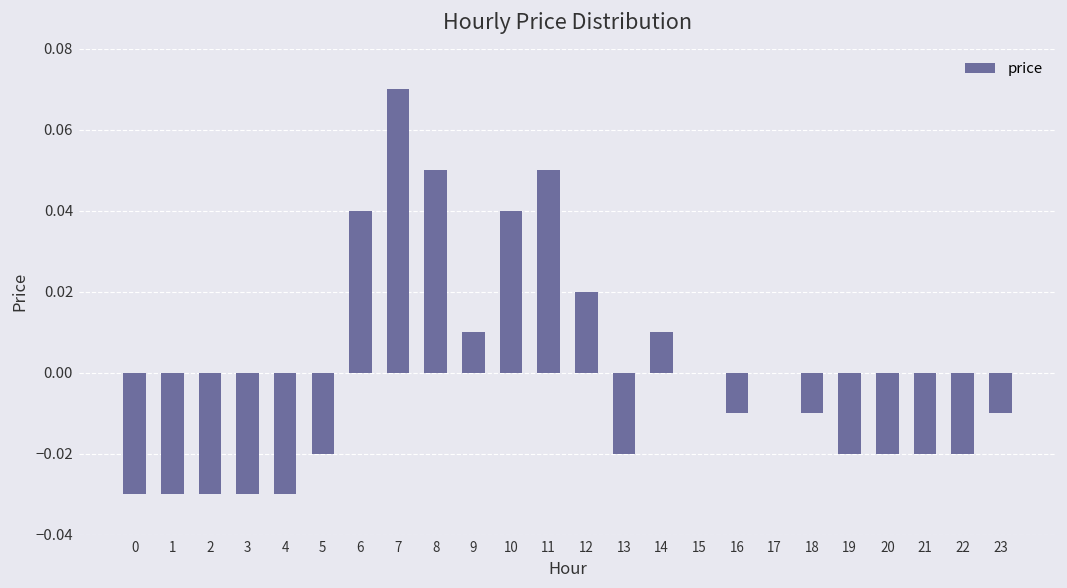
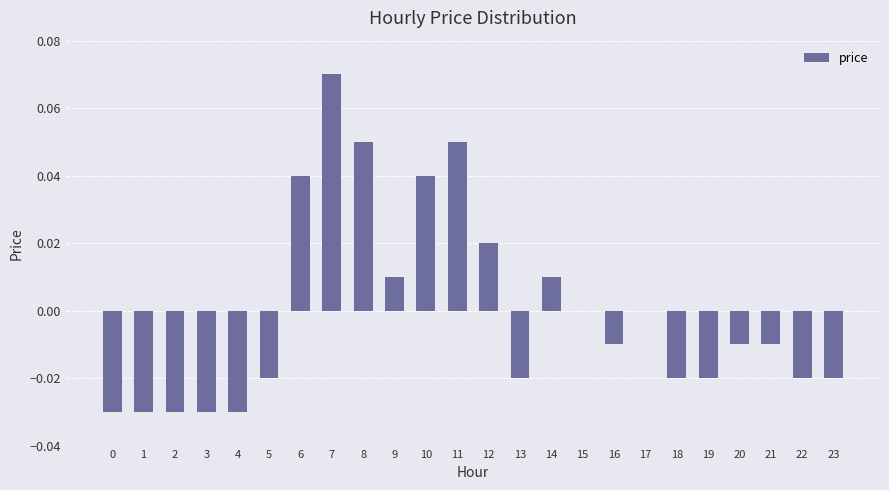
18: -0.01 -> -0.02
20: -0.02 -> -0.01
21: -0.02 -> -0.01
23: -0.01 -> -0.02
